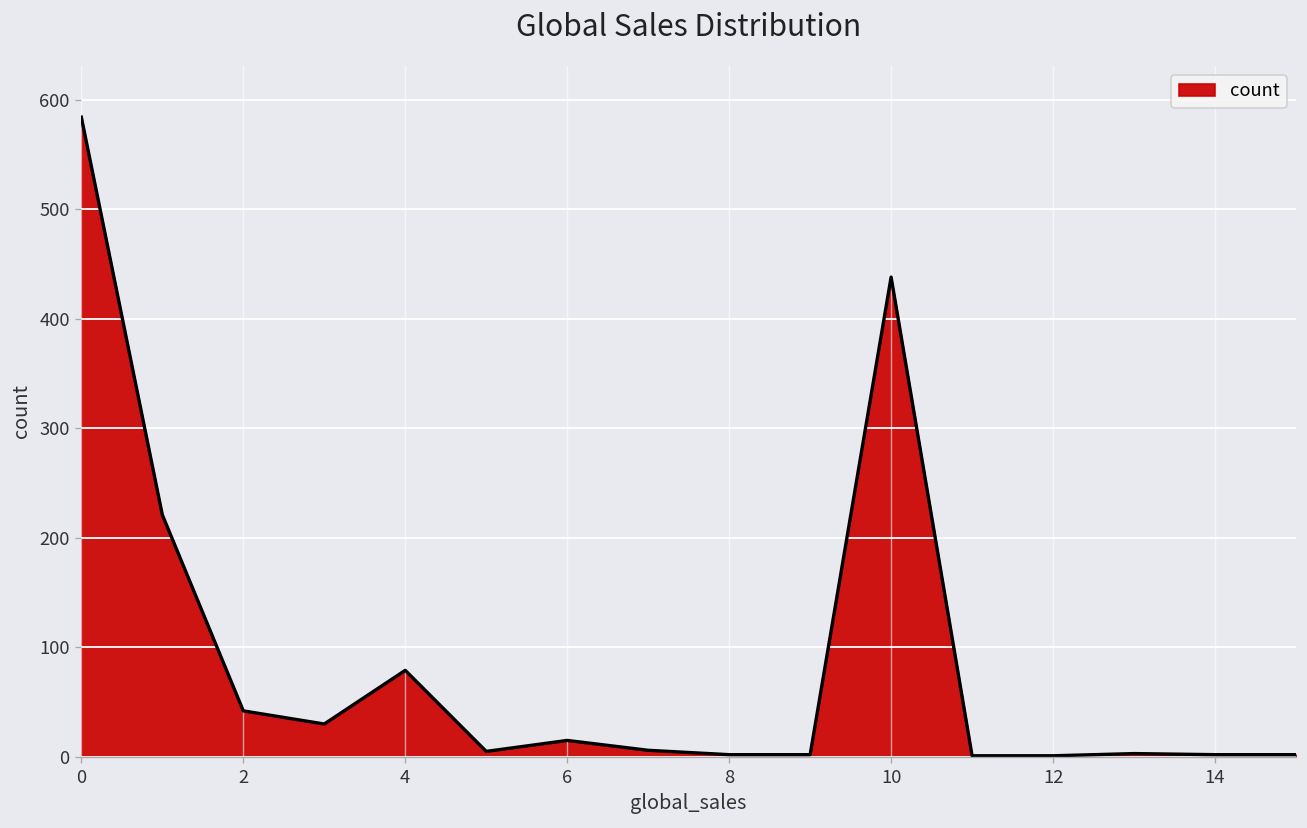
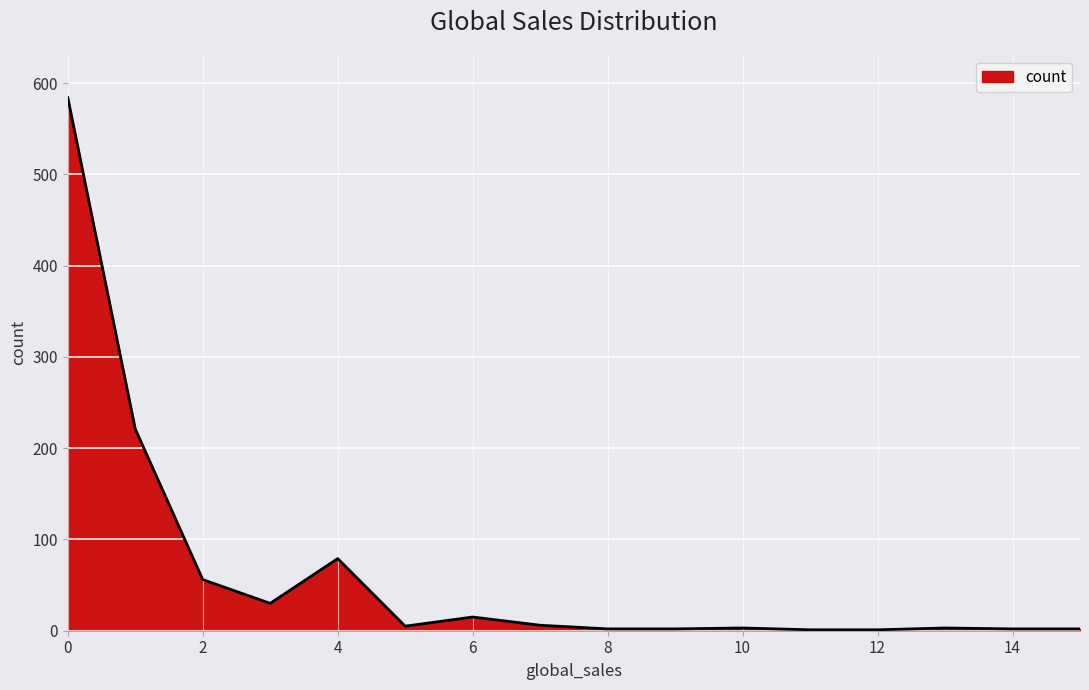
2: 40 -> 60
10: 440 -> 0
